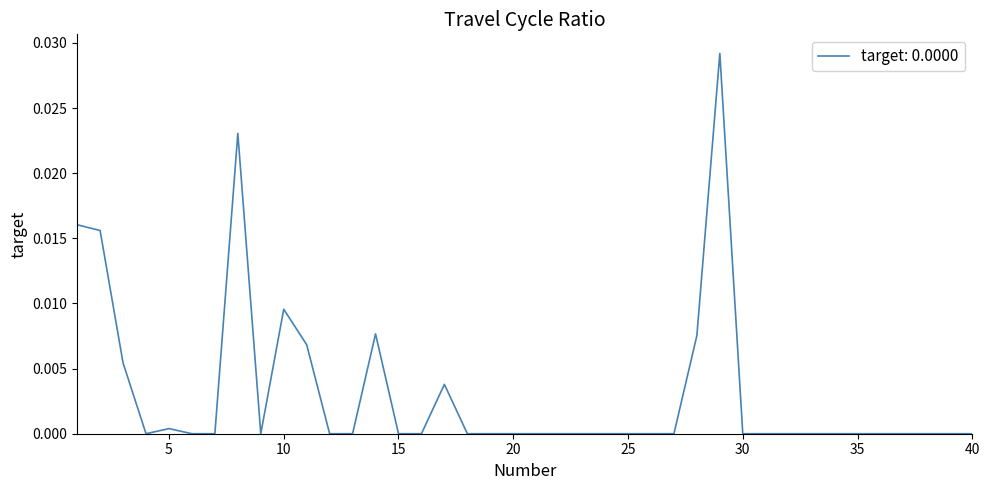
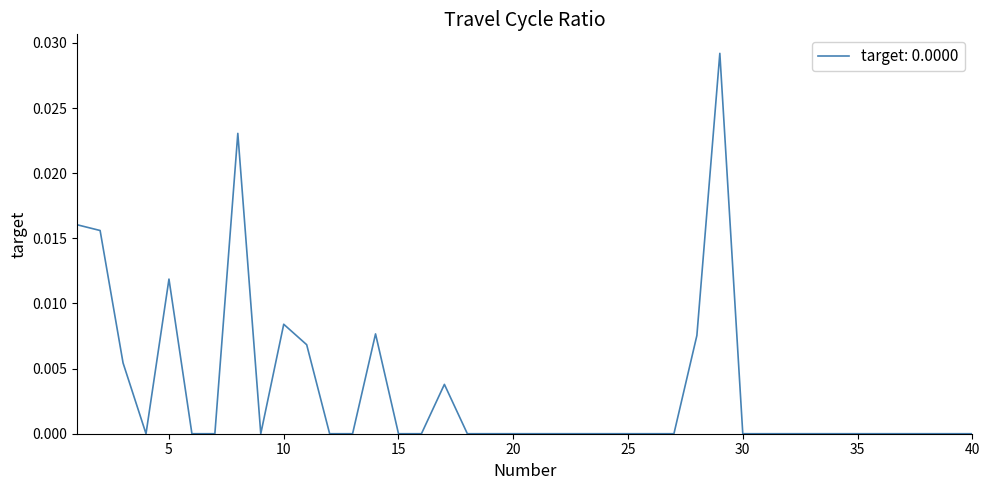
5: 0.0004 -> 0.0119
10: 0.0096 -> 0.0084
